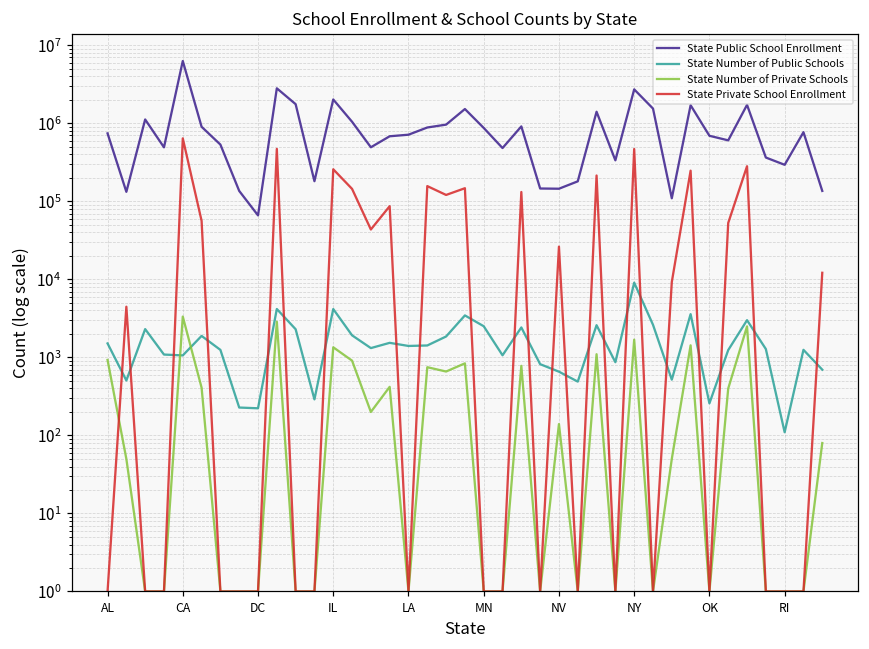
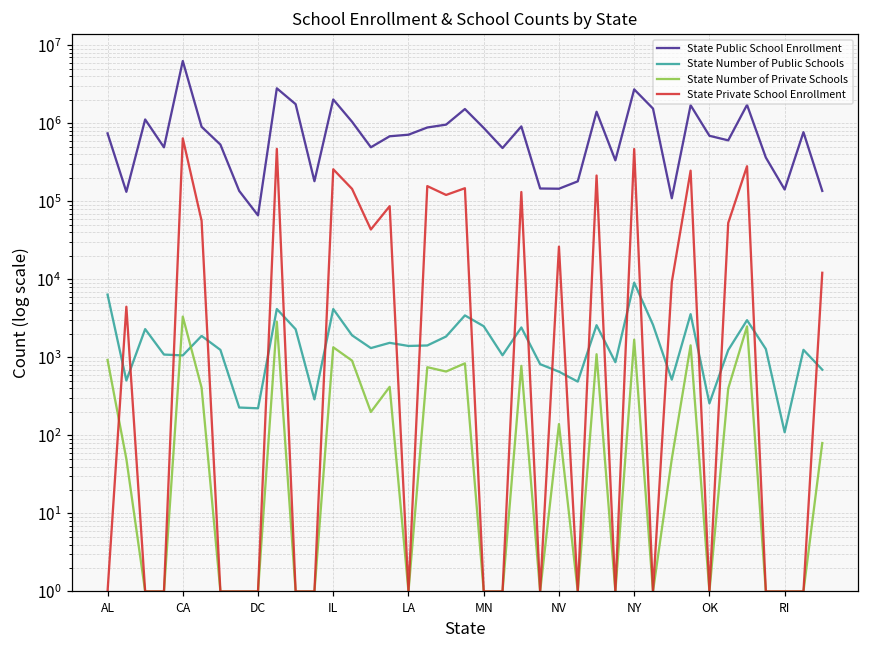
State Number of Public Schools, AL: 1500 -> 6000
State Public School Enrollment, RI: 290000 -> 140000
